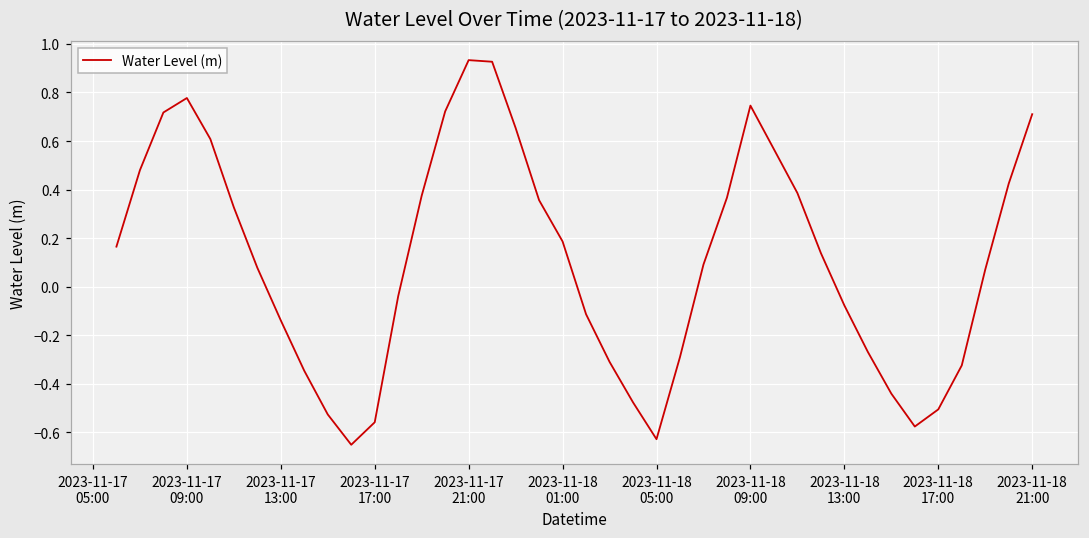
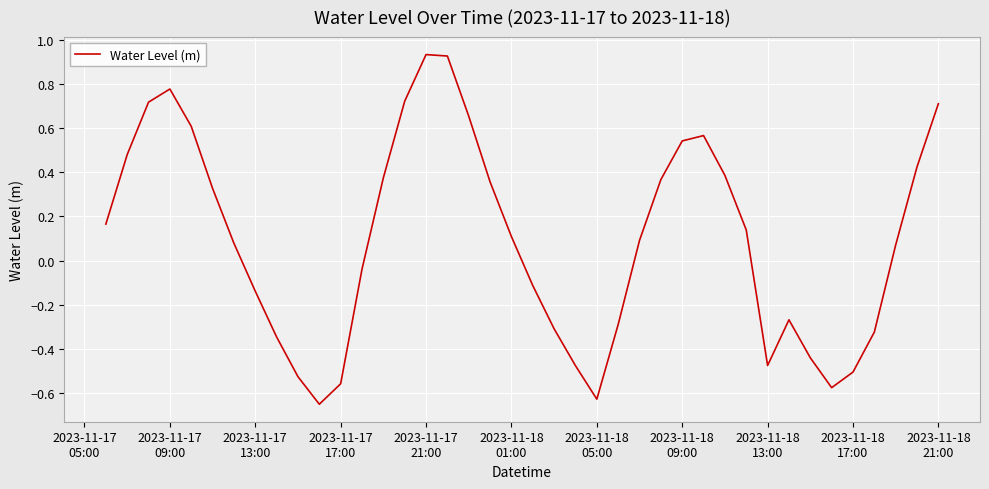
2023-11-18 01:00: 0.19 -> 0.11
2023-11-18 09:00: 0.75 -> 0.54
2023-11-18 13:00: -0.08 -> -0.48
